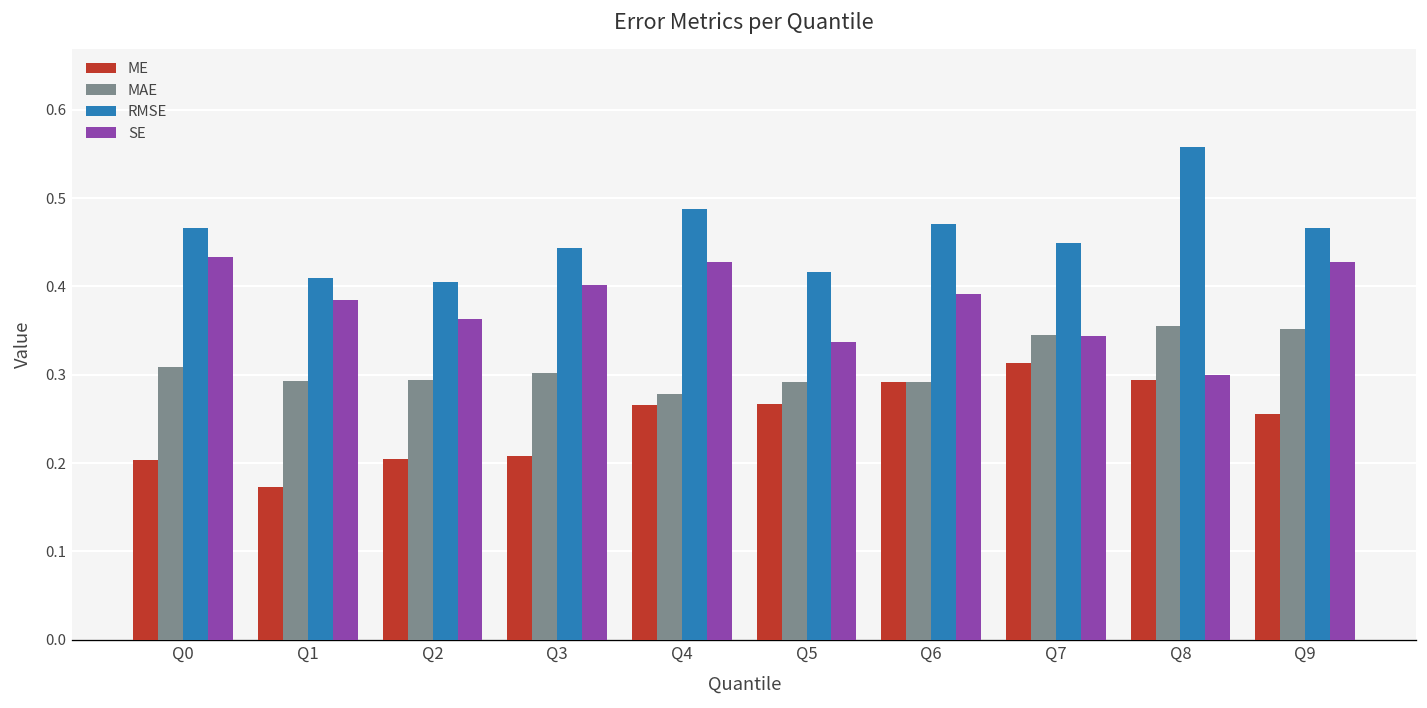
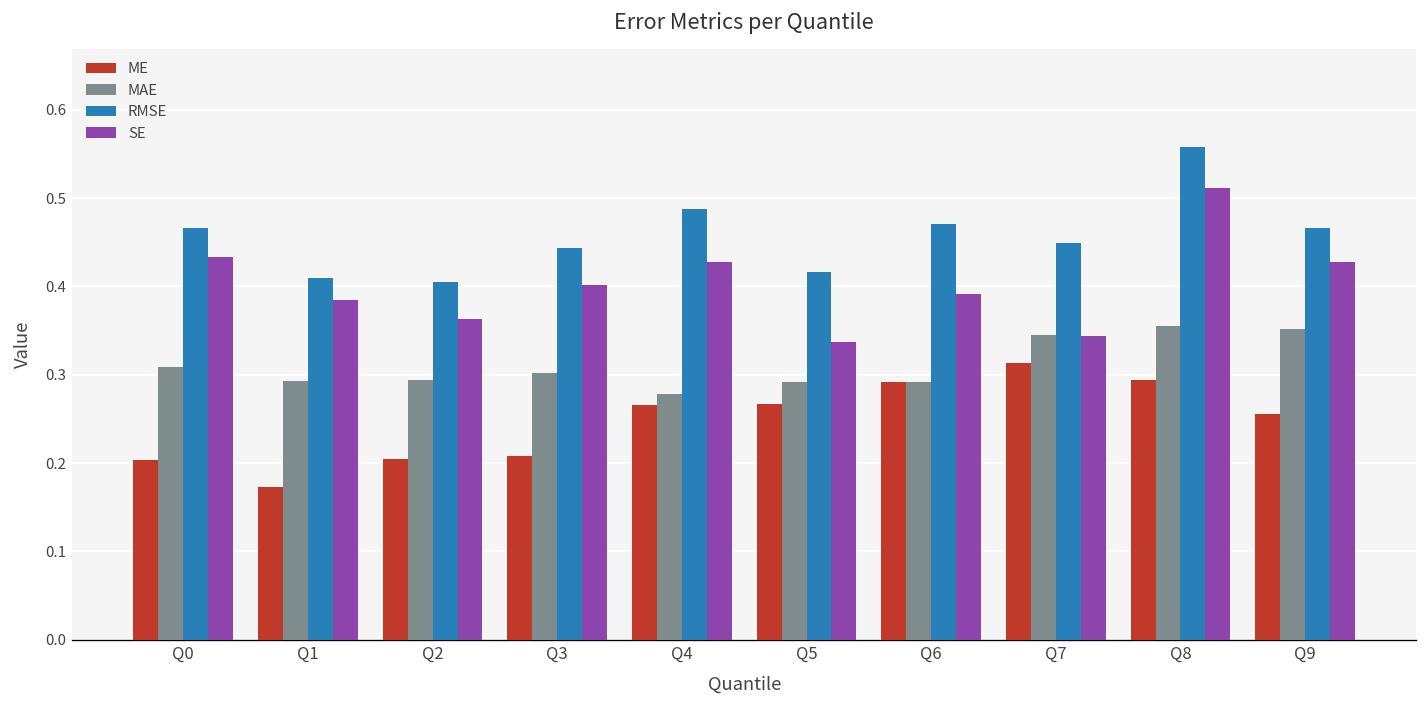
SE, Q8: 0.30 -> 0.51
